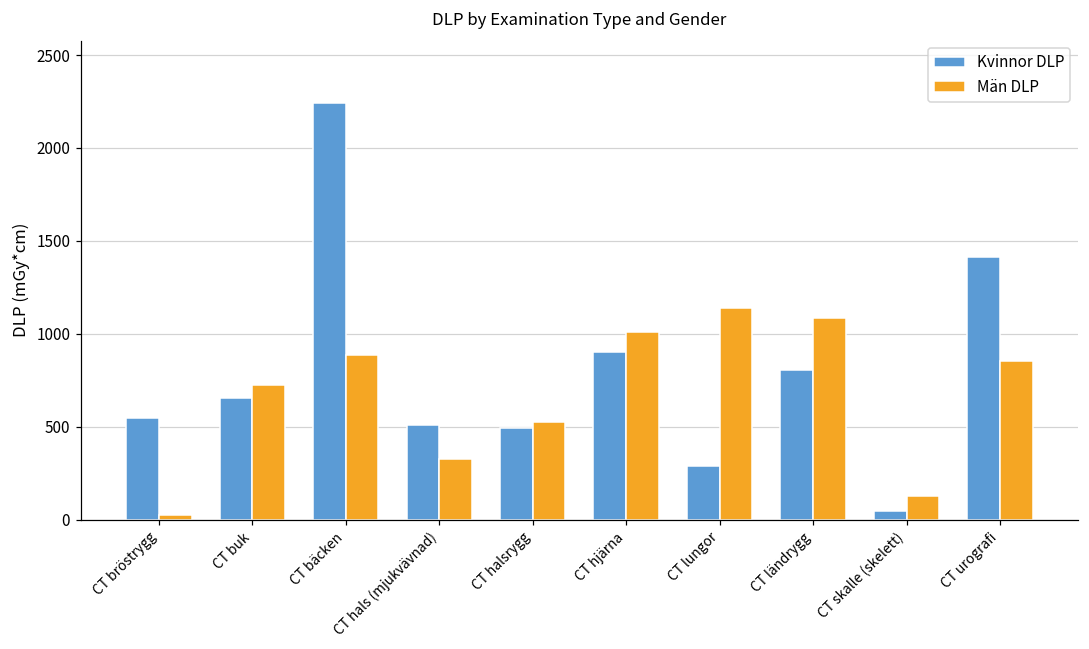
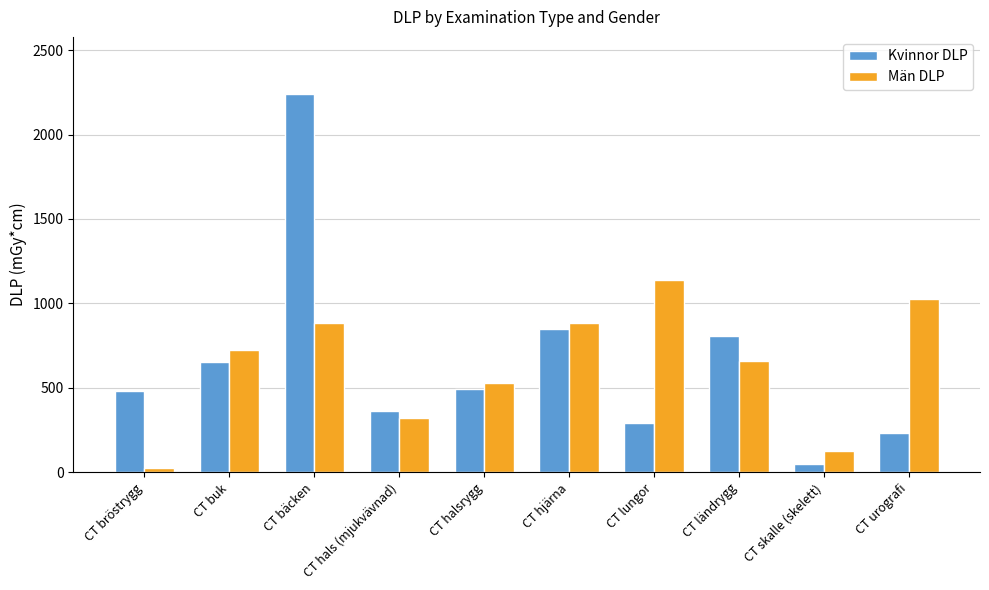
Kvinnor DLP, CT bröstrygg: 550 -> 480
Kvinnor DLP, CT hals (mjukvävnad): 510 -> 360
Kvinnor DLP, CT hjärna: 900 -> 850
Män DLP, CT hjärna: 1010 -> 880
Män DLP, CT ländrygg: 1080 -> 660
Kvinnor DLP, CT urografi: 1410 -> 240
Män DLP, CT urografi: 850 -> 1030
